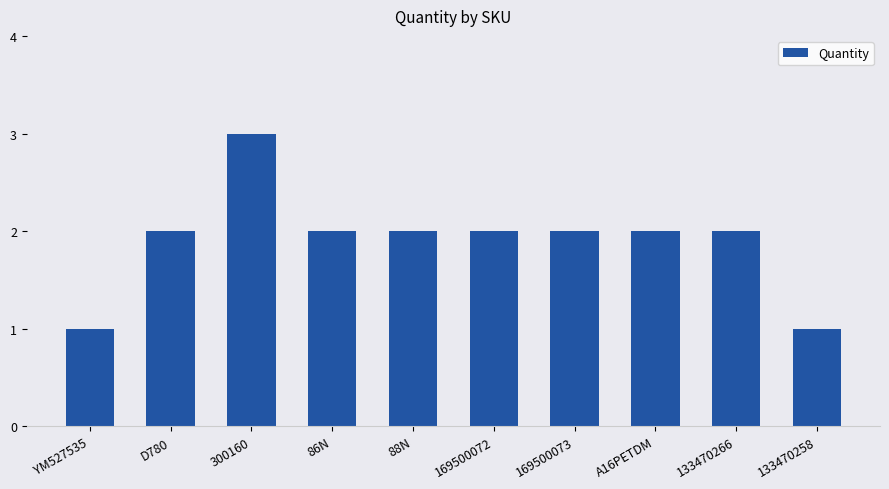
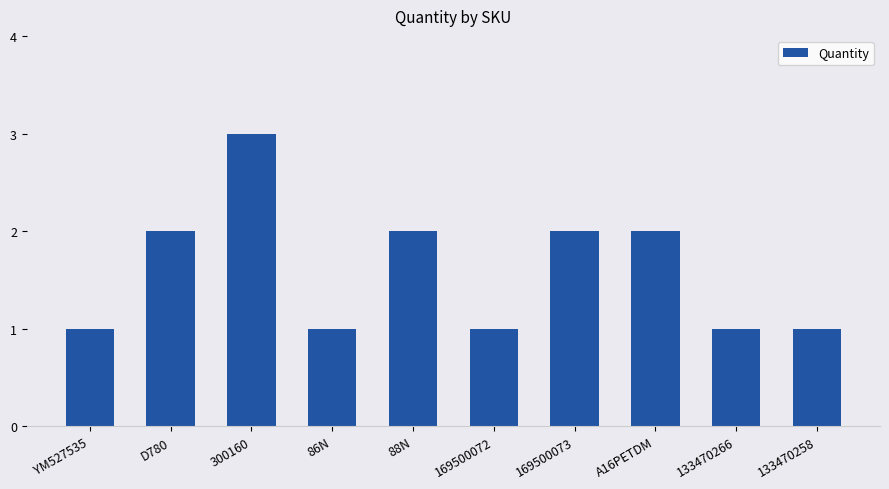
86N: 2 -> 1
169500072: 2 -> 1
133470266: 2 -> 1
